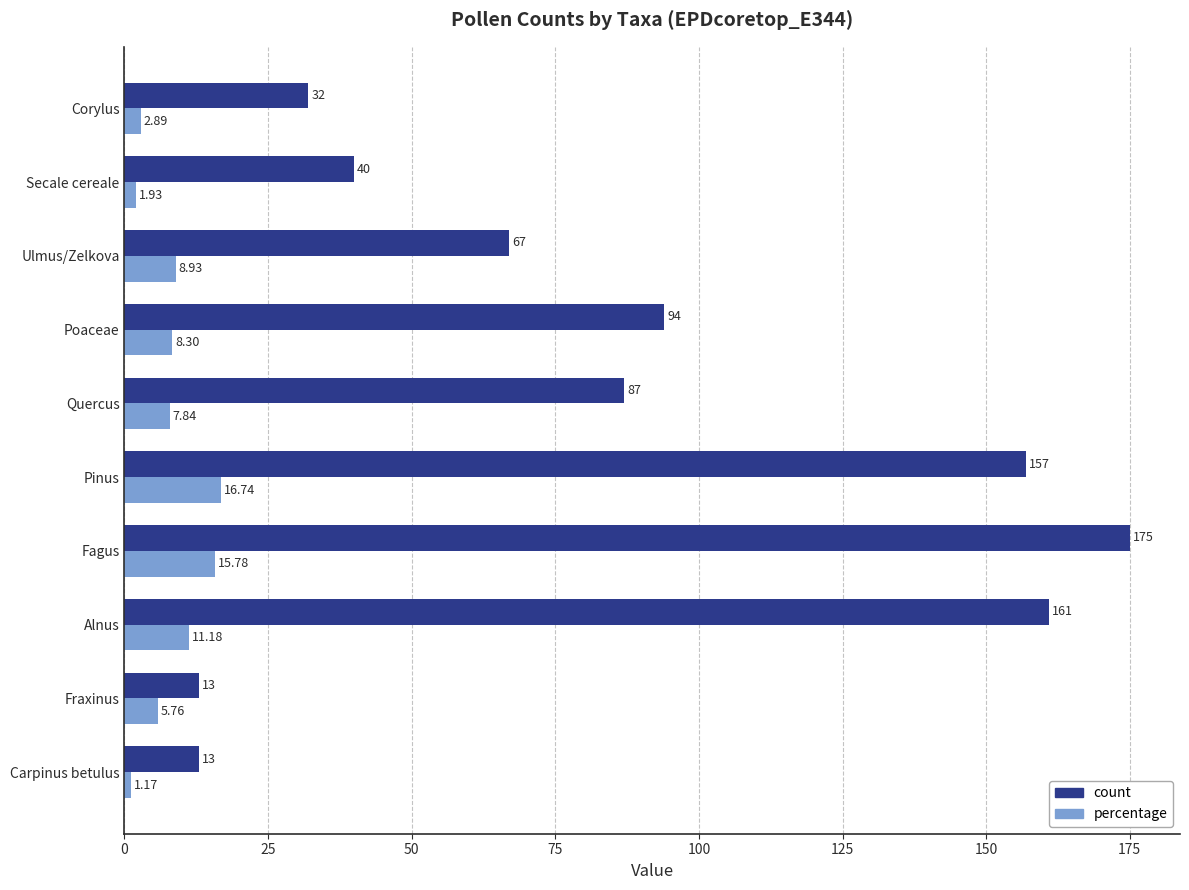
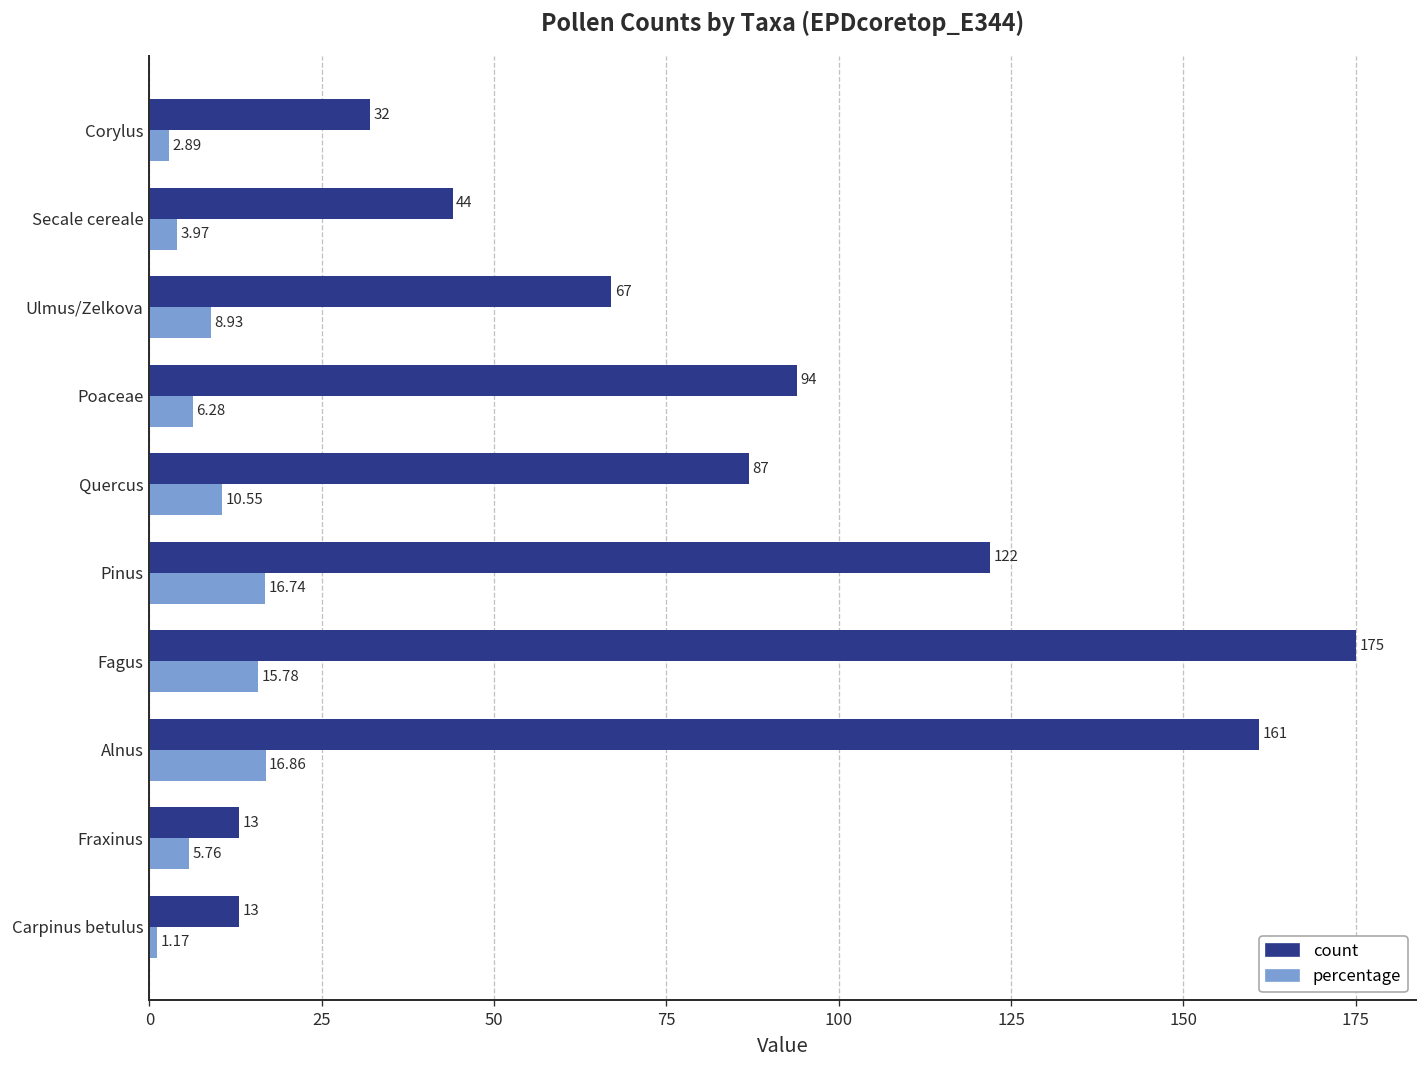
count, Secale cereale: 40 -> 44
percentage, Secale cereale: 1.93 -> 3.97
percentage, Poaceae: 8.30 -> 6.28
percentage, Quercus: 7.84 -> 10.55
count, Pinus: 157 -> 122
percentage, Alnus: 11.18 -> 16.86
